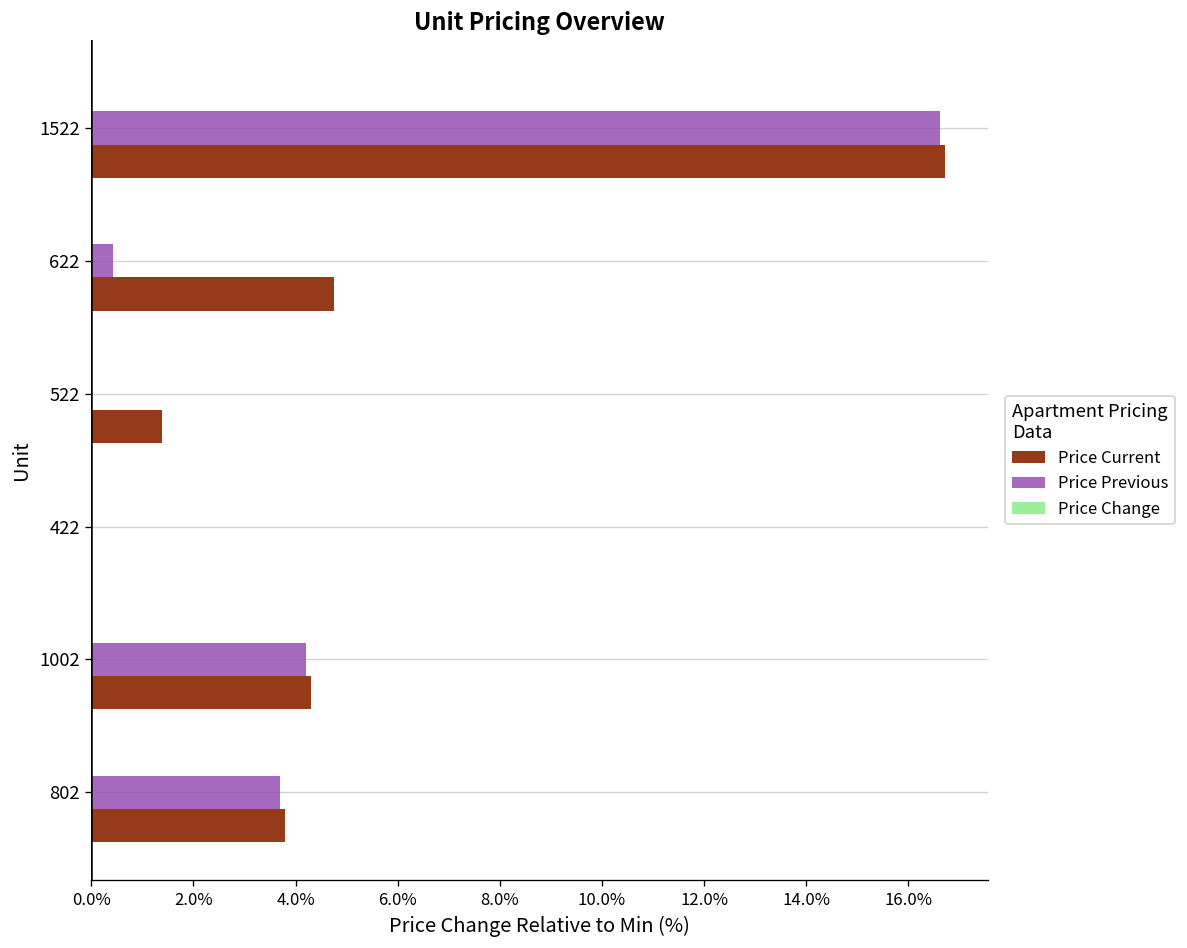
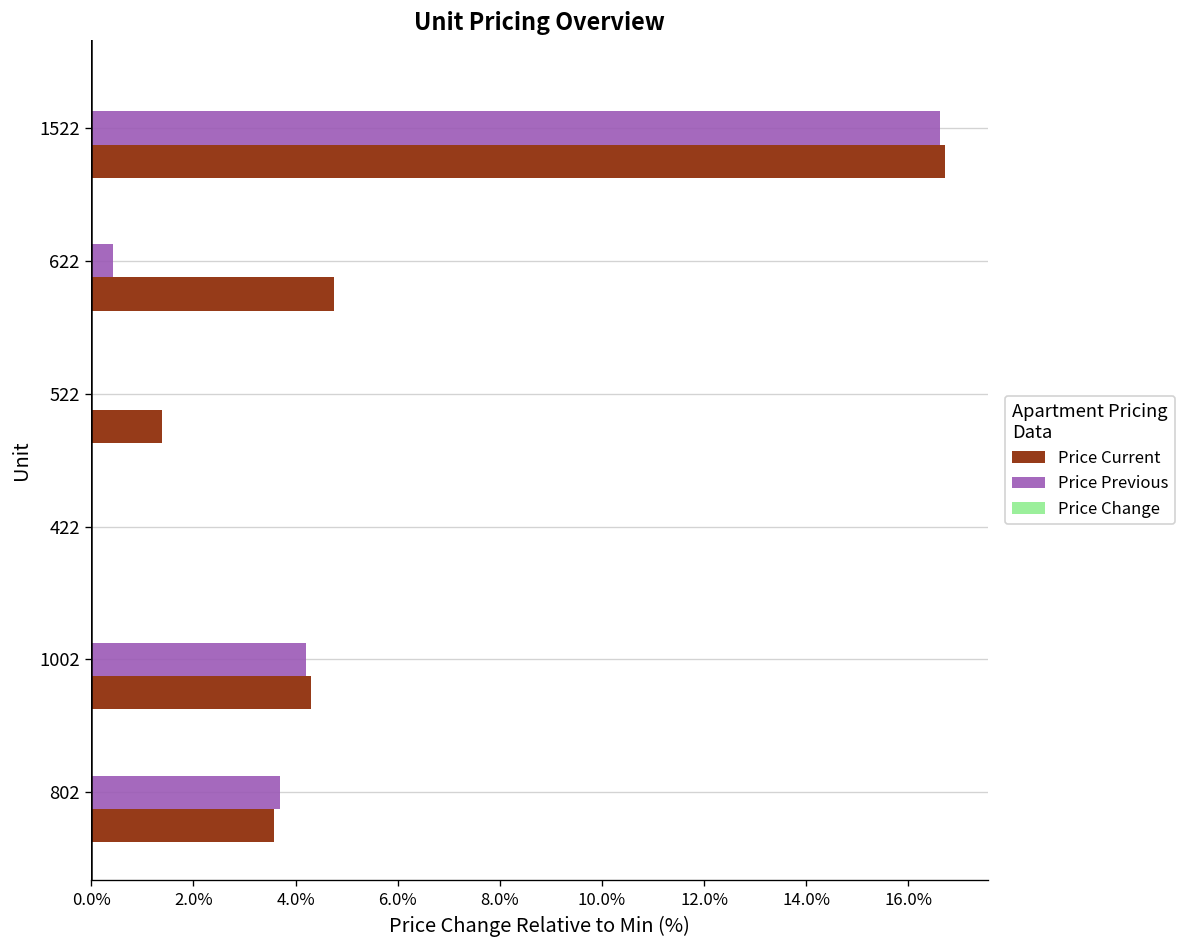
Price Current, 802: 3.8% -> 3.6%
